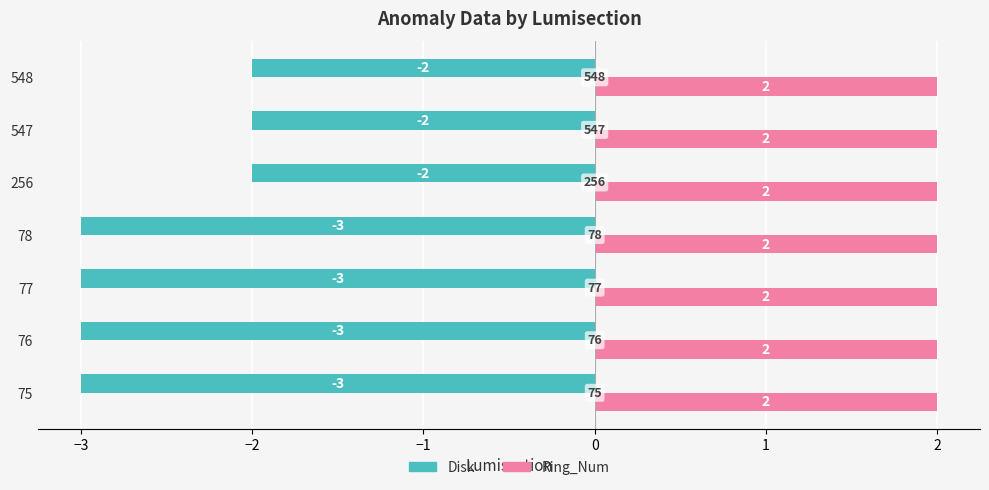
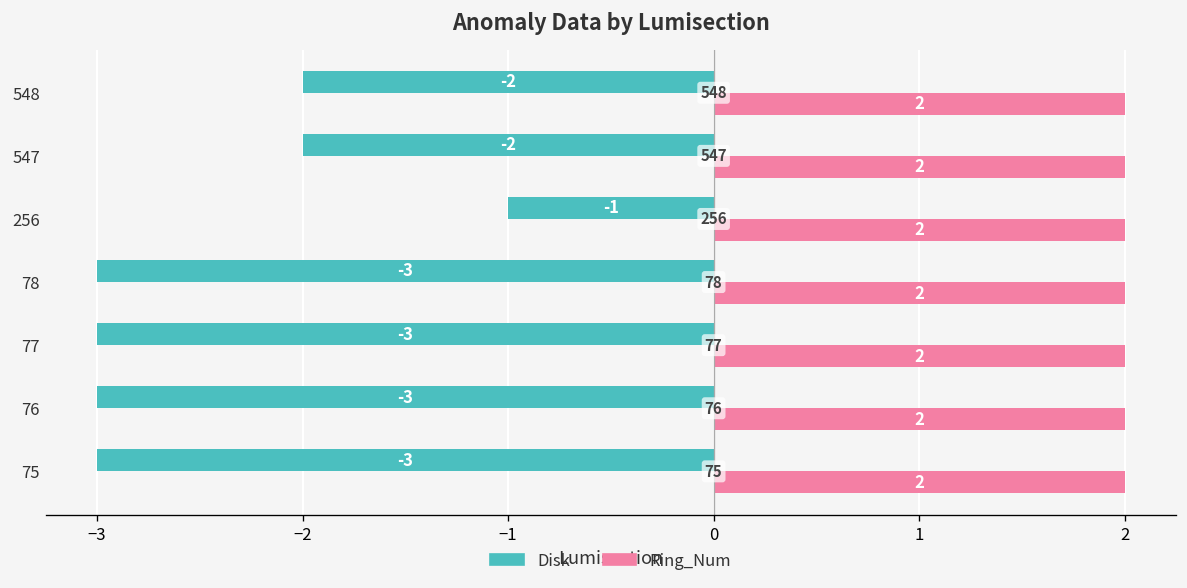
Disk, 256: -2 -> -1
